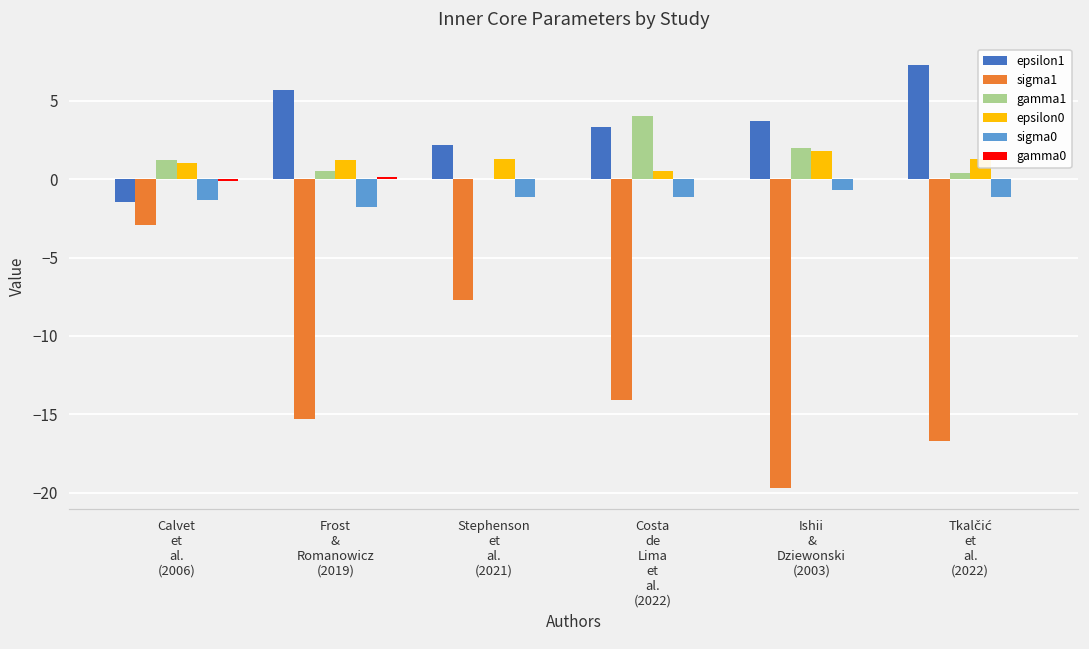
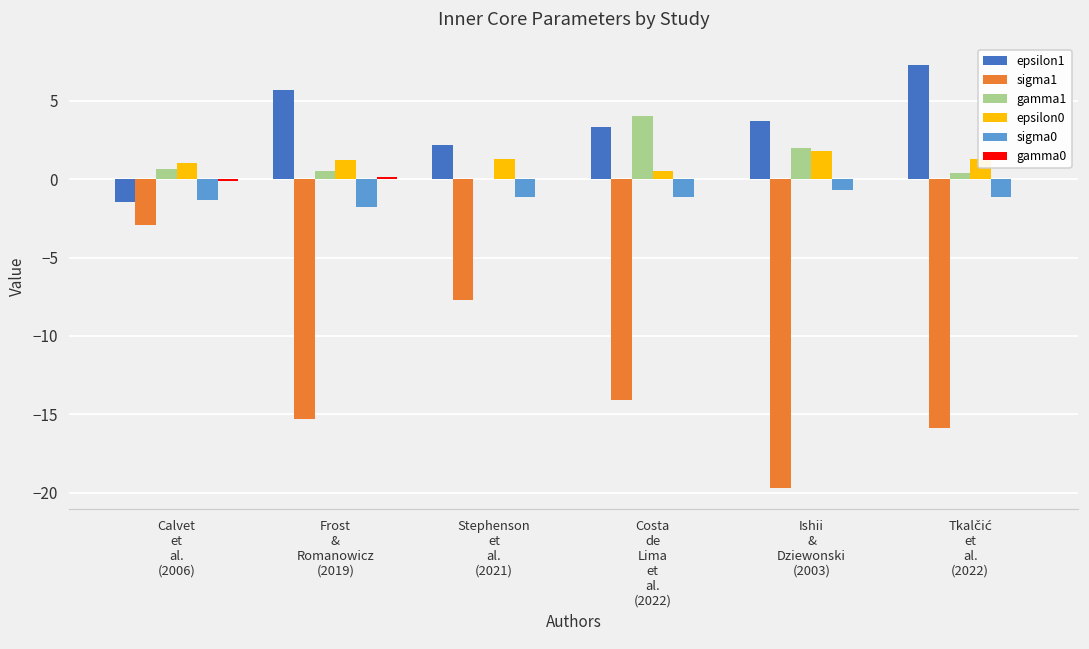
gamma1, Calvet et al. (2006): 1.2 -> 0.7
sigma1, Tkalčić et al. (2022): -16.7 -> -15.9
